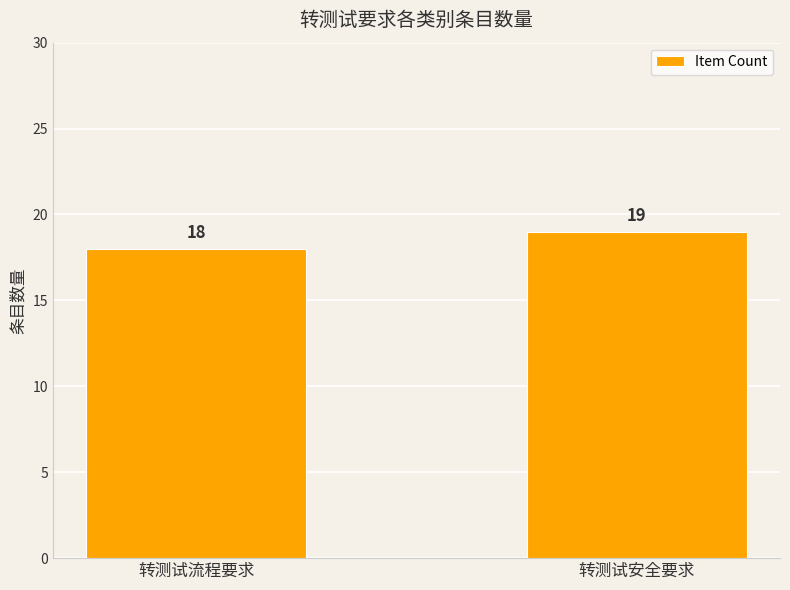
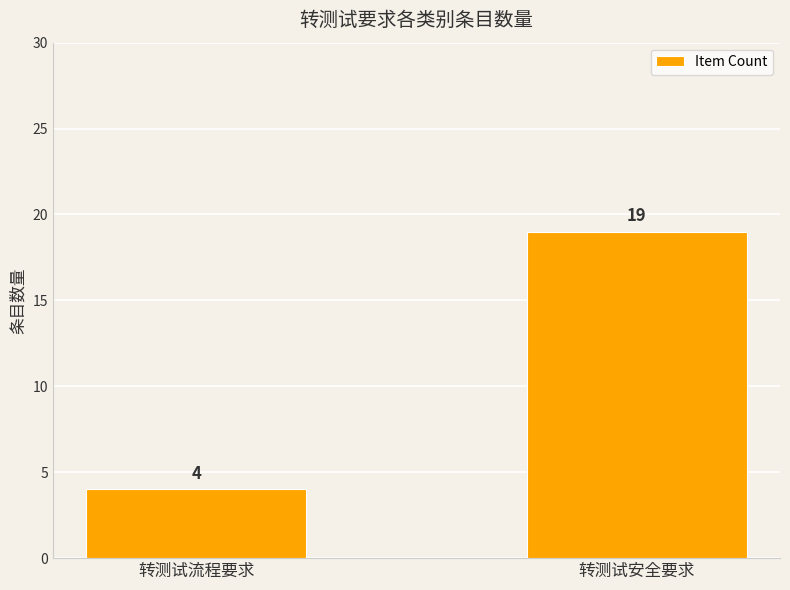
转测试流程要求: 18 -> 4
